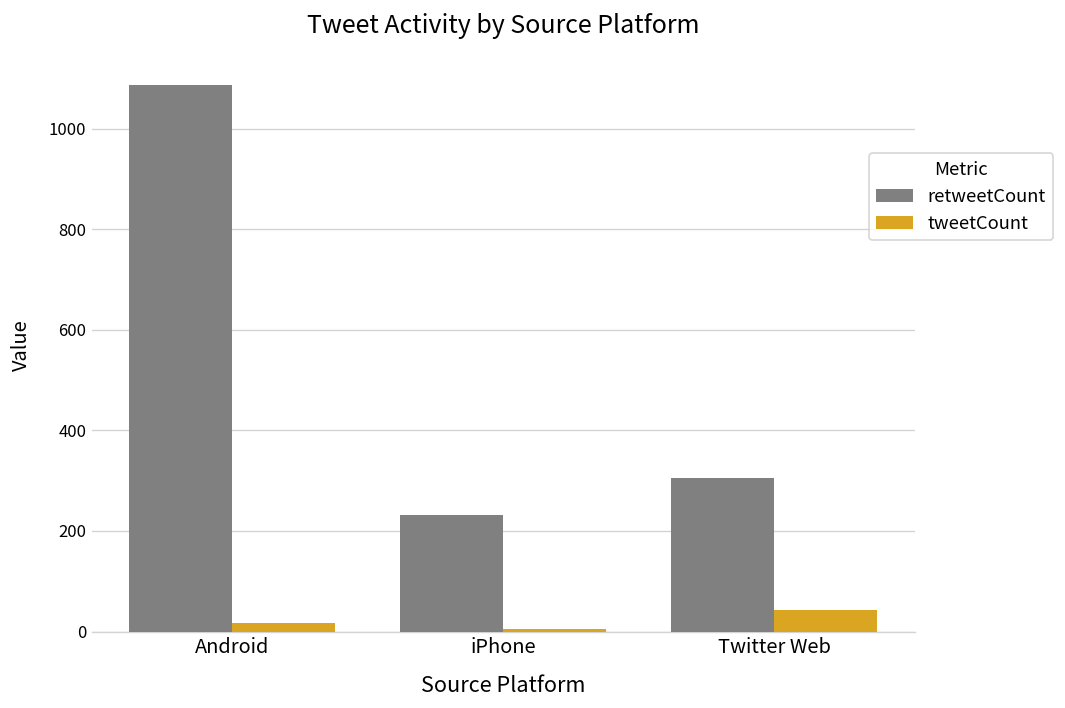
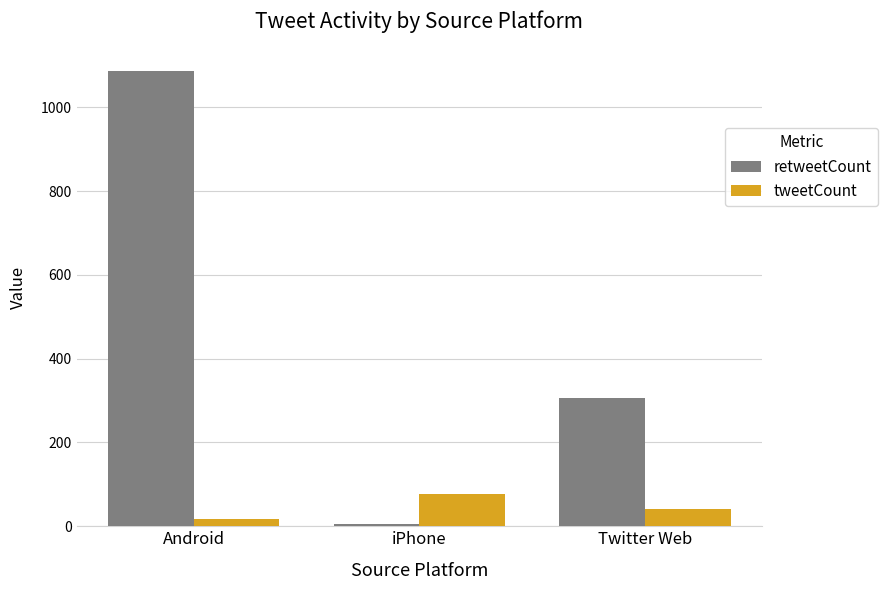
retweetCount, iPhone: 230 -> 10
tweetCount, iPhone: 0 -> 80
